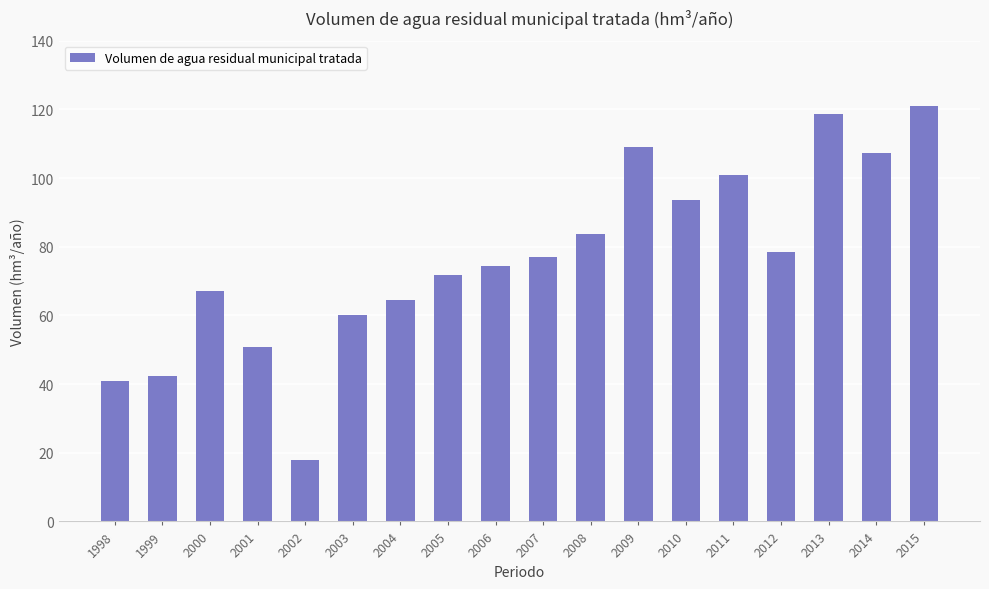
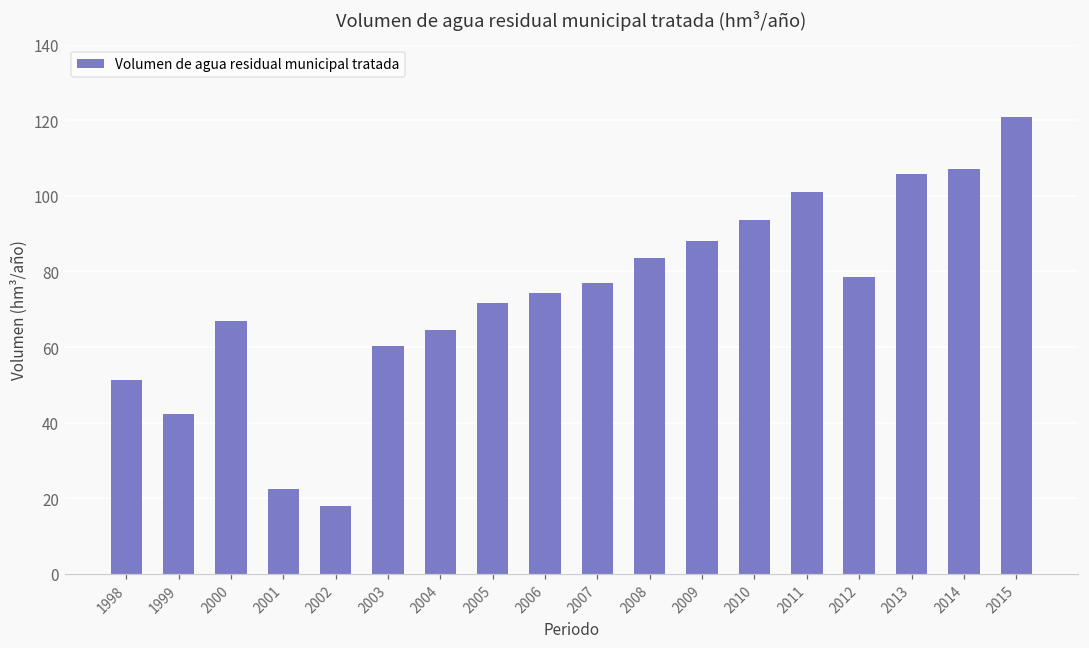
1998: 41 -> 51
2001: 51 -> 22
2009: 109 -> 88
2013: 119 -> 106
